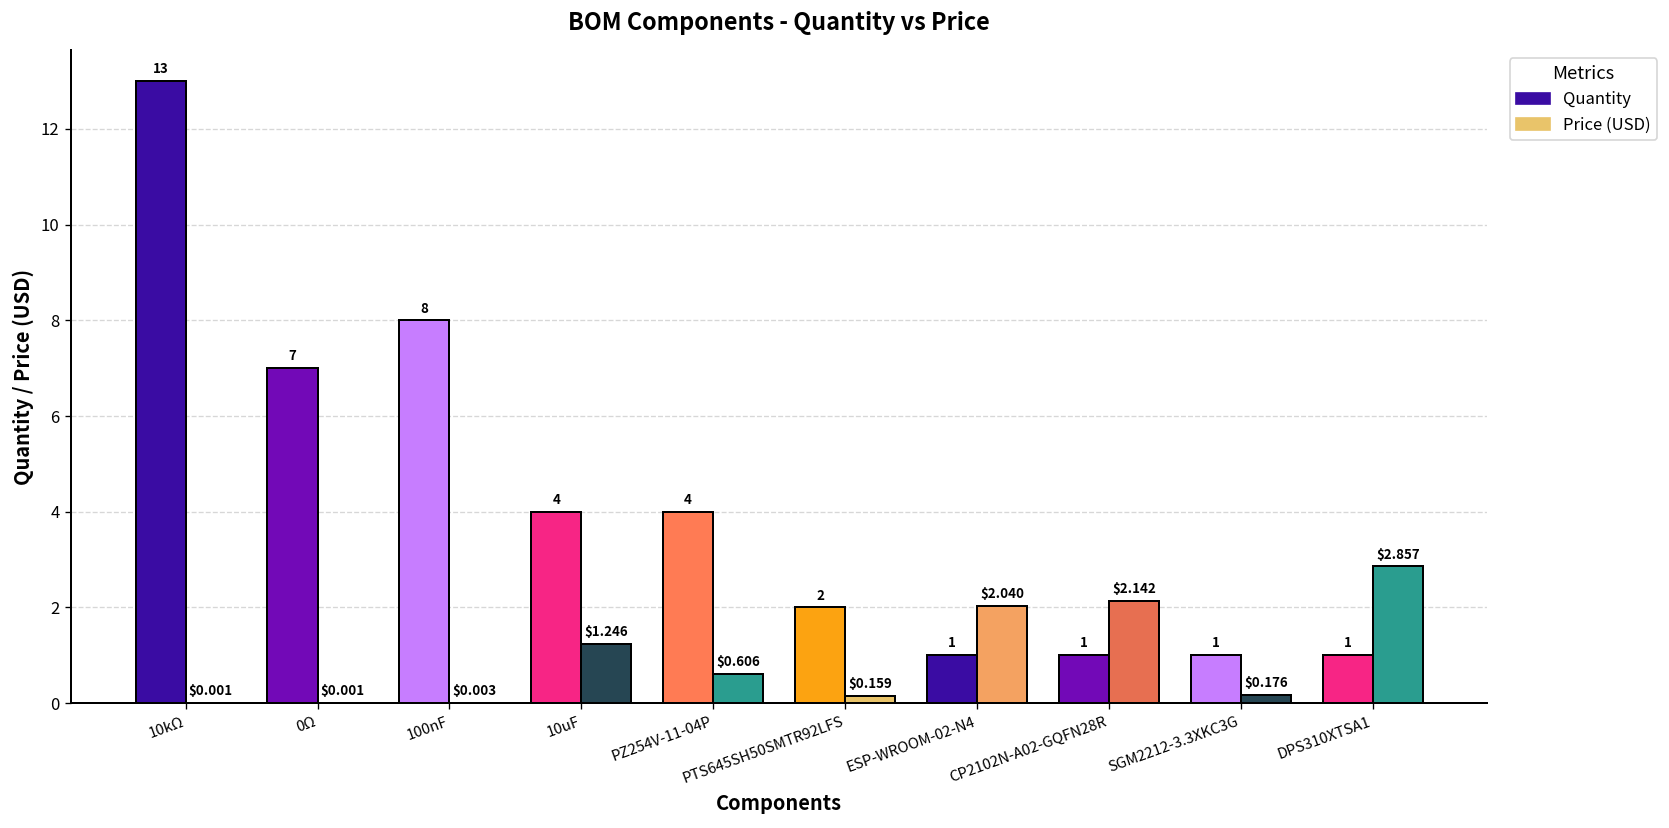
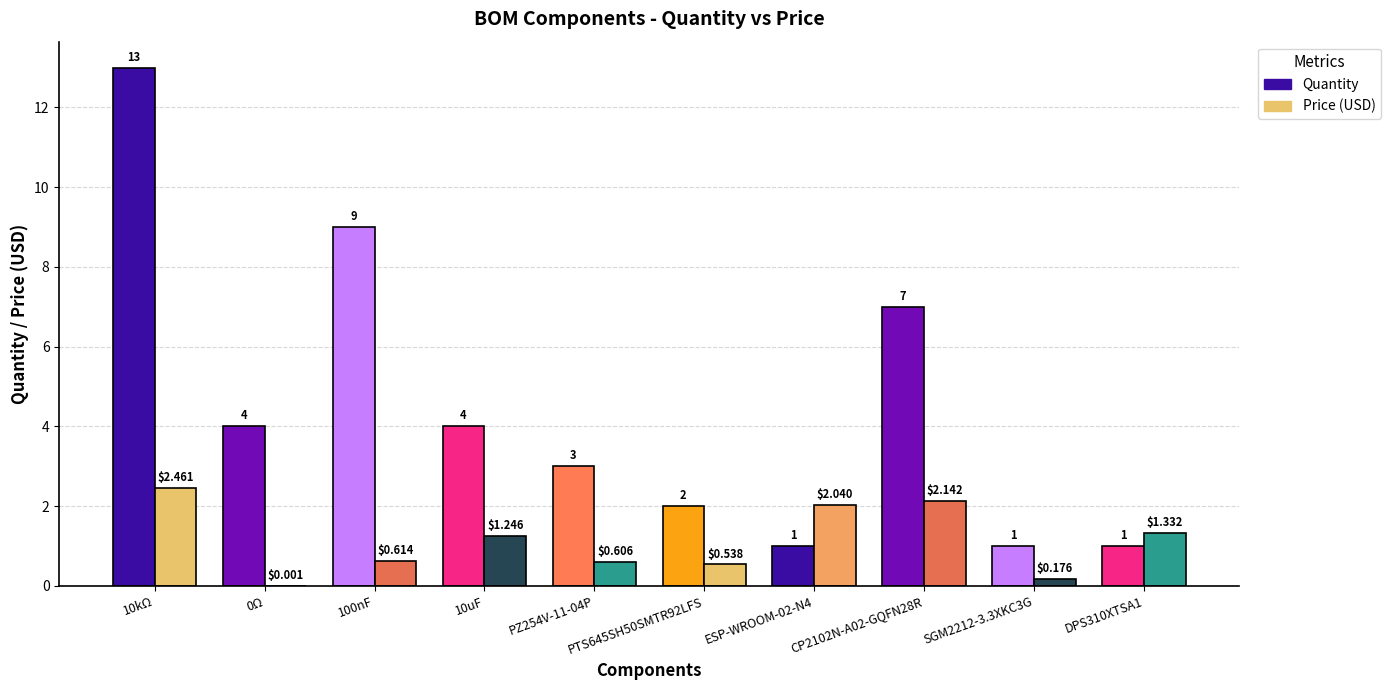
Price (USD), 10kΩ: $0.001 -> $2.461
Quantity, 0Ω: 7 -> 4
Quantity, 100nF: 8 -> 9
Price (USD), 100nF: $0.003 -> $0.614
Quantity, PZ254V-11-04P: 4 -> 3
Price (USD), PTS645SH50SMTR92LFS: $0.159 -> $0.538
Quantity, CP2102N-A02-GQFN28R: 1 -> 7
Price (USD), DPS310XTSA1: $2.857 -> $1.332
